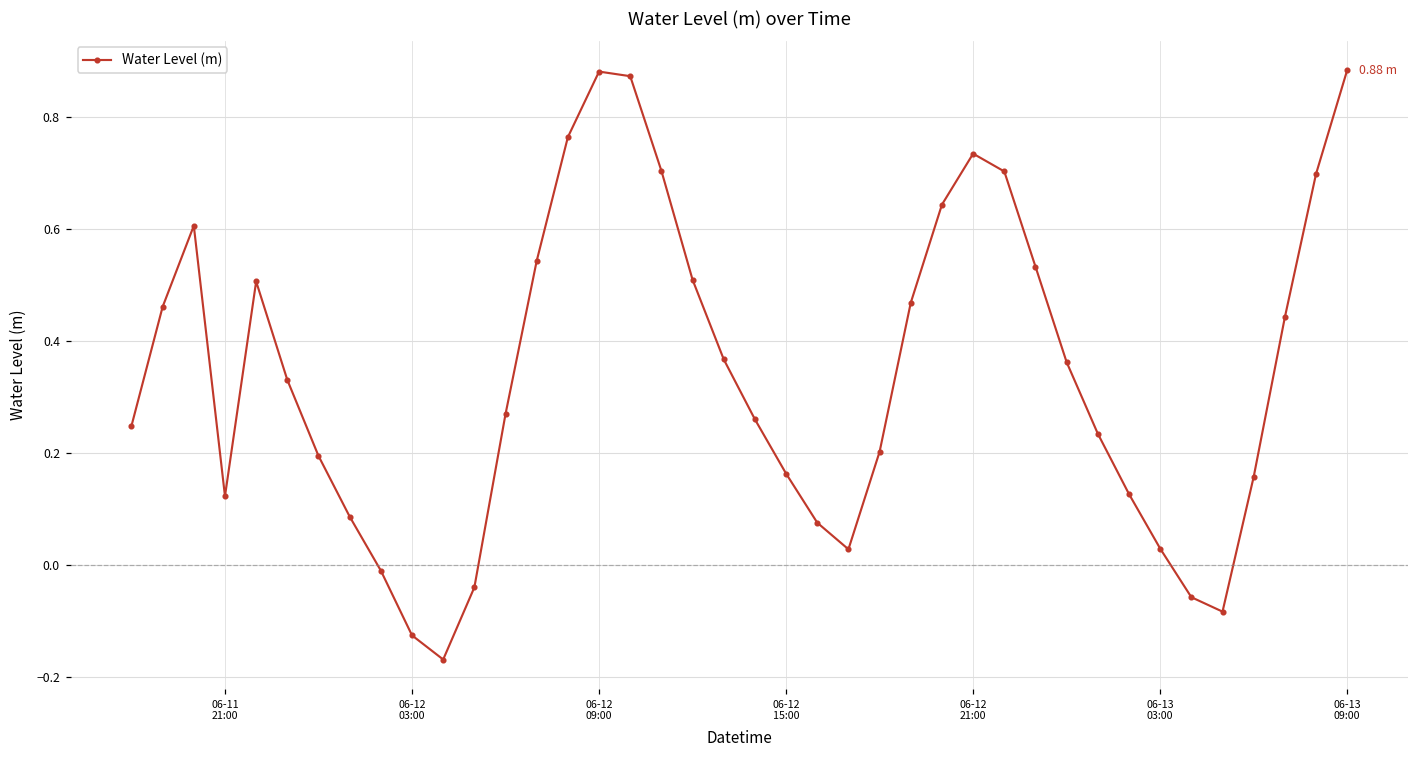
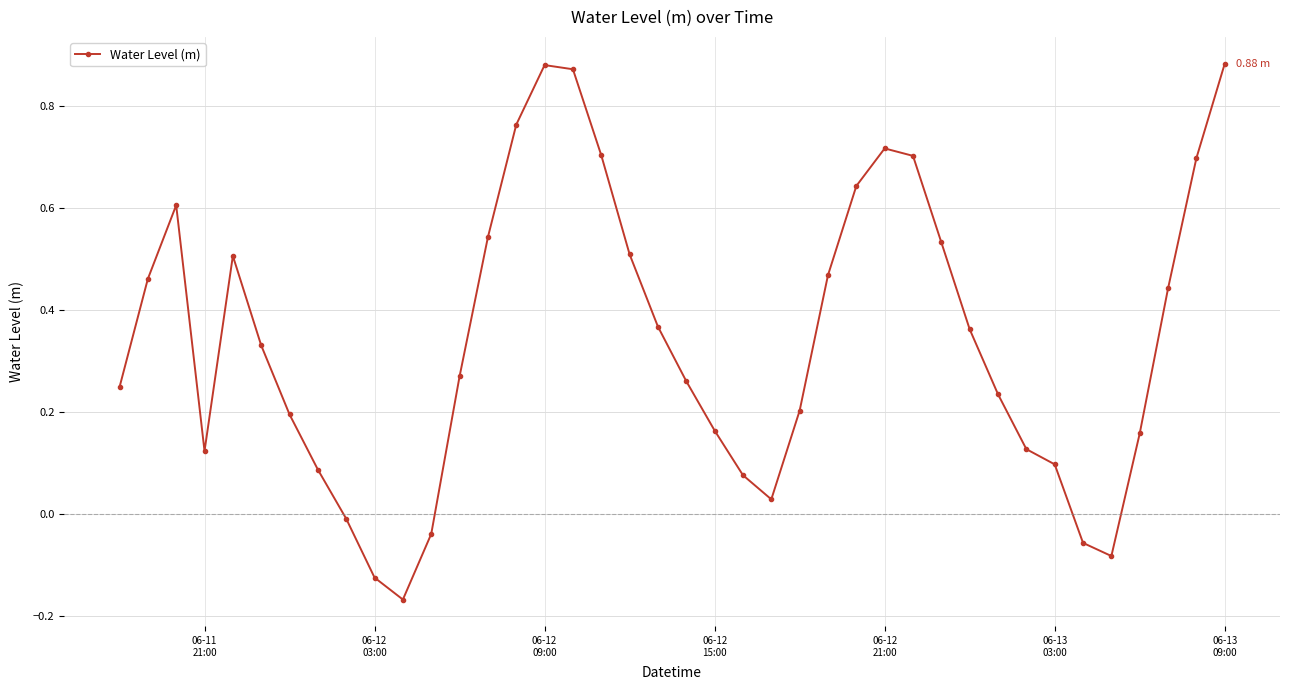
06-12 21:00: 0.73 -> 0.72
06-13 03:00: 0.03 -> 0.10
